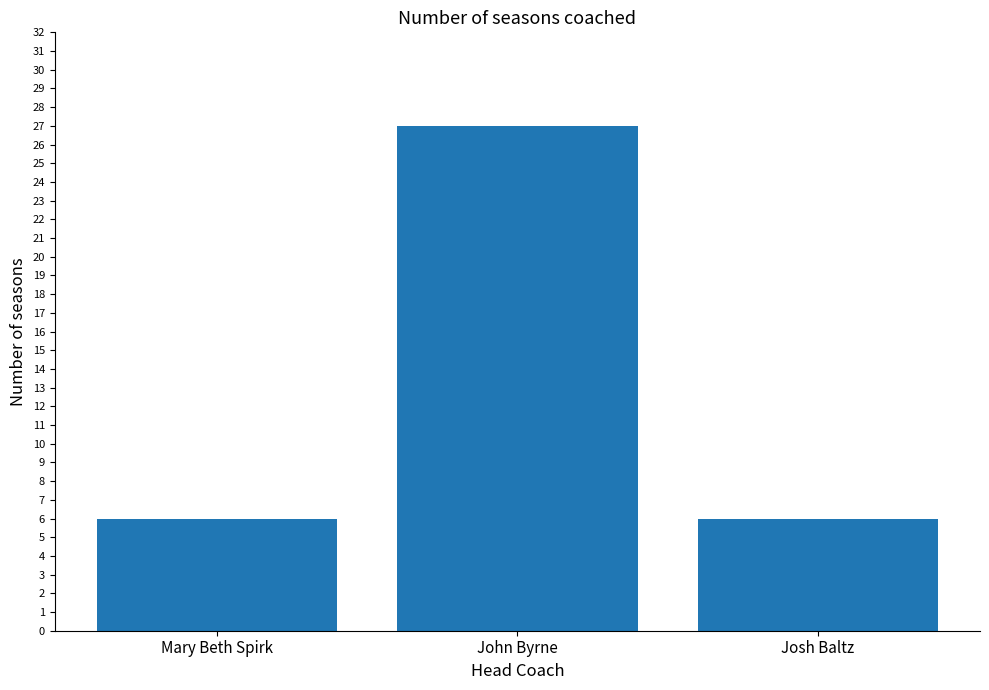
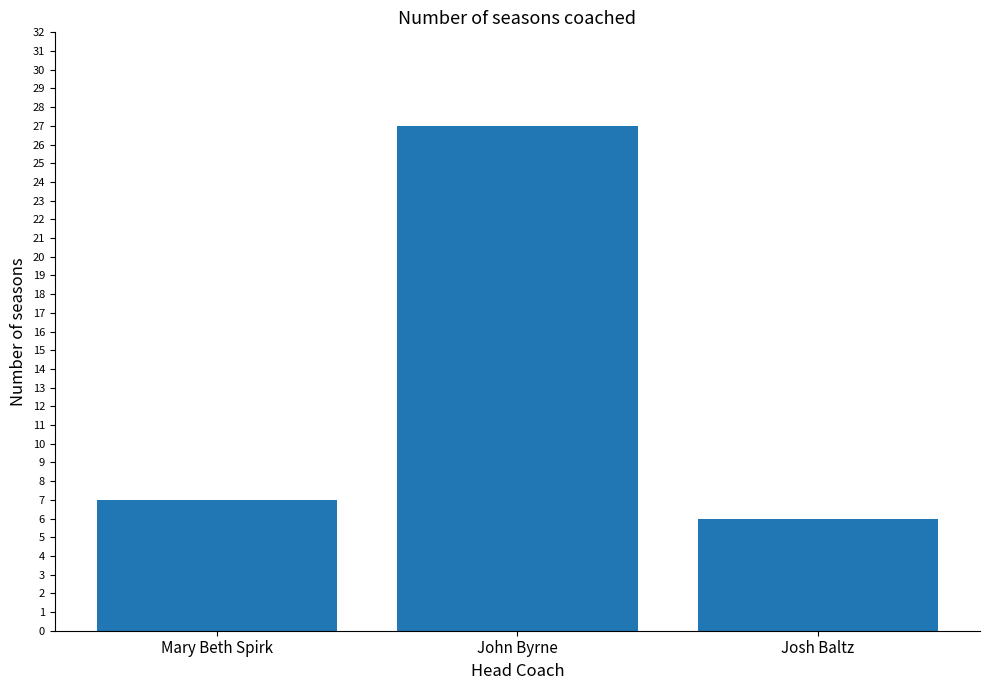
Mary Beth Spirk: 6 -> 7
